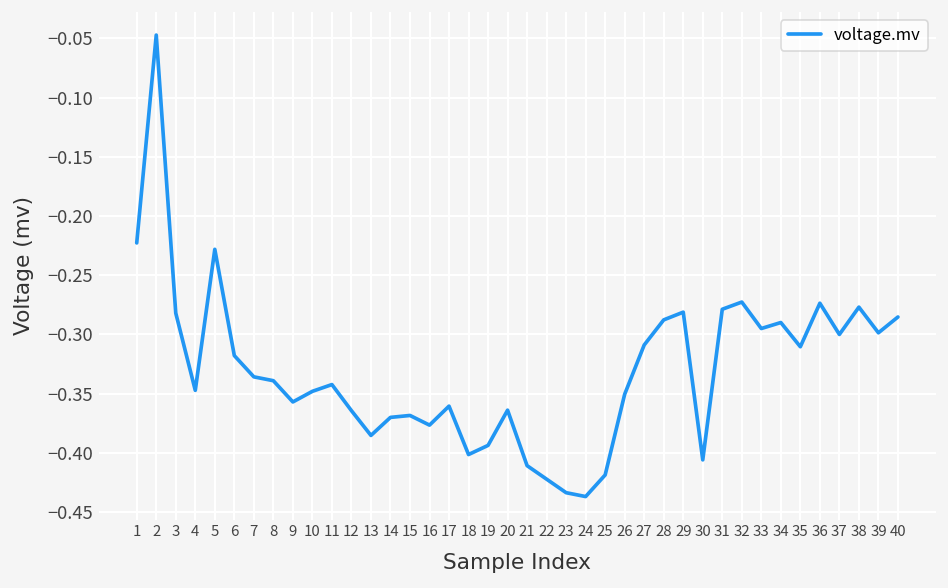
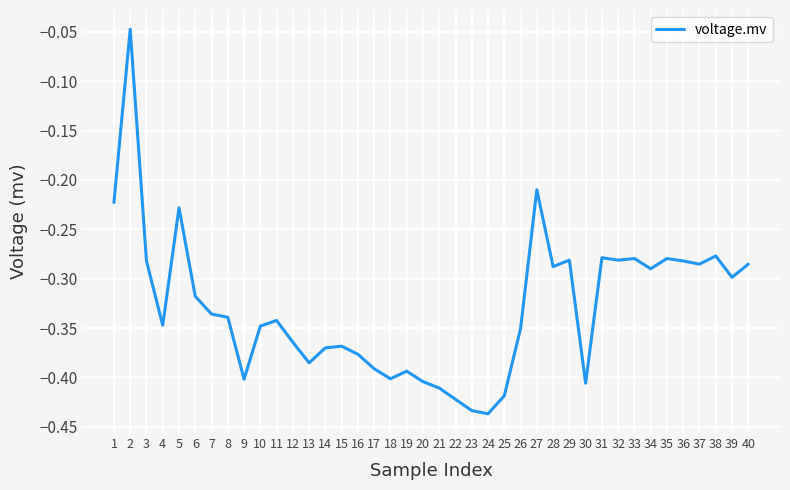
9: -0.36 -> -0.40
17: -0.36 -> -0.39
20: -0.36 -> -0.40
27: -0.31 -> -0.21
32: -0.27 -> -0.28
33: -0.29 -> -0.28
35: -0.31 -> -0.28
36: -0.27 -> -0.28
37: -0.30 -> -0.29
